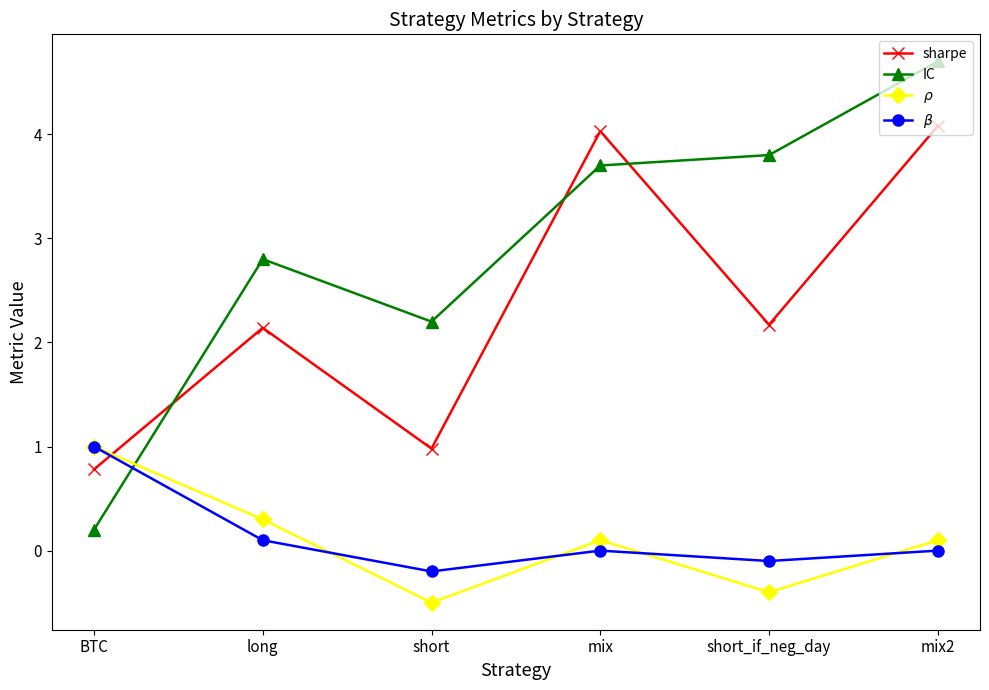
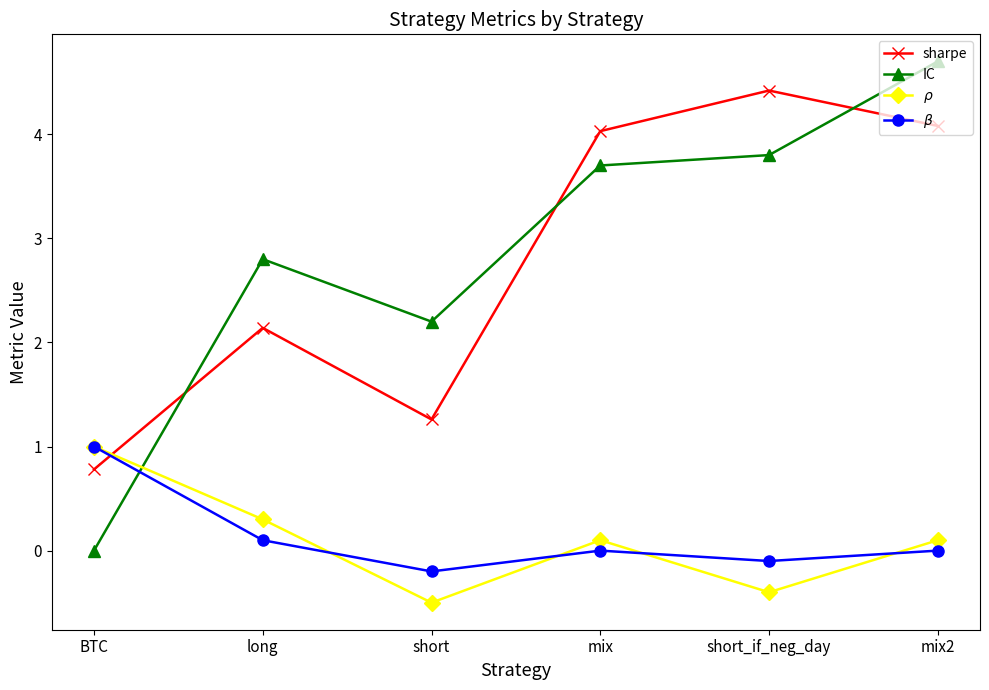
IC, BTC: 0.2 -> 0.0
sharpe, short: 0.98 -> 1.26
sharpe, short_if_neg_day: 2.17 -> 4.42
